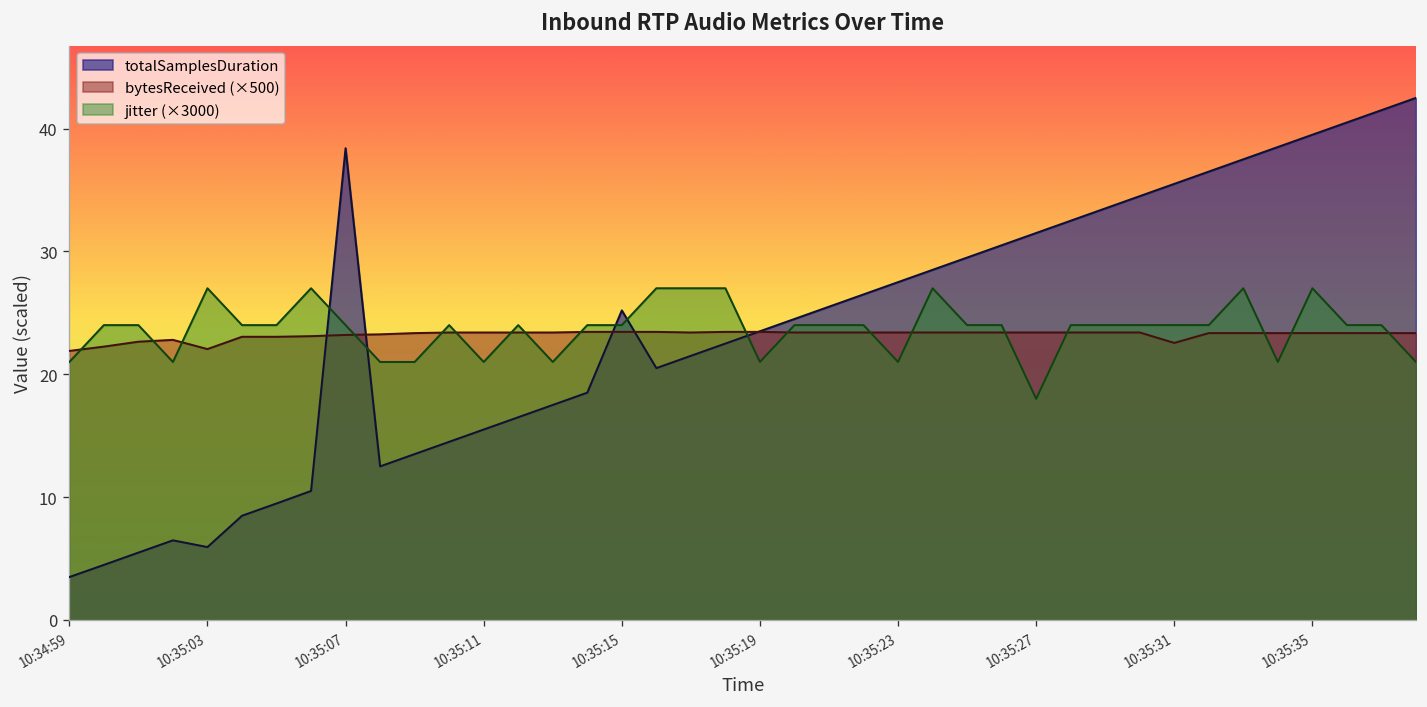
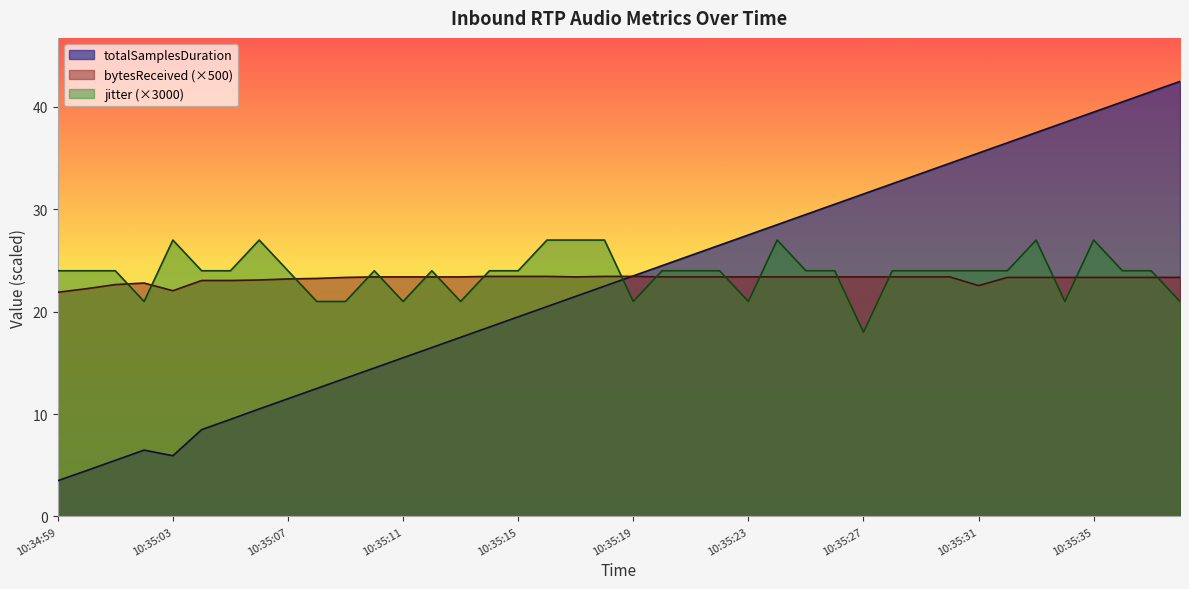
jitter (×3000), 10:34:59: 21.0 -> 24.0
totalSamplesDuration, 10:35:07: 38.4 -> 11.5
totalSamplesDuration, 10:35:15: 25.2 -> 19.5
